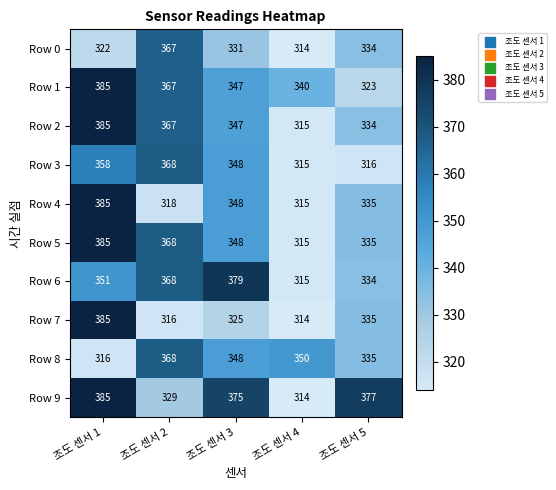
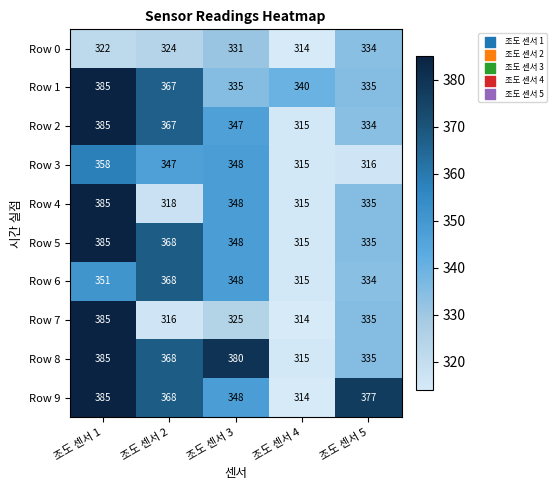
Row 0, 조도 센서 2: 367 -> 324
Row 1, 조도 센서 3: 347 -> 335
Row 1, 조도 센서 5: 323 -> 335
Row 3, 조도 센서 2: 368 -> 347
Row 6, 조도 센서 3: 379 -> 348
Row 8, 조도 센서 1: 316 -> 385
Row 8, 조도 센서 3: 348 -> 380
Row 8, 조도 센서 4: 350 -> 315
Row 9, 조도 센서 2: 329 -> 368
Row 9, 조도 센서 3: 375 -> 348
